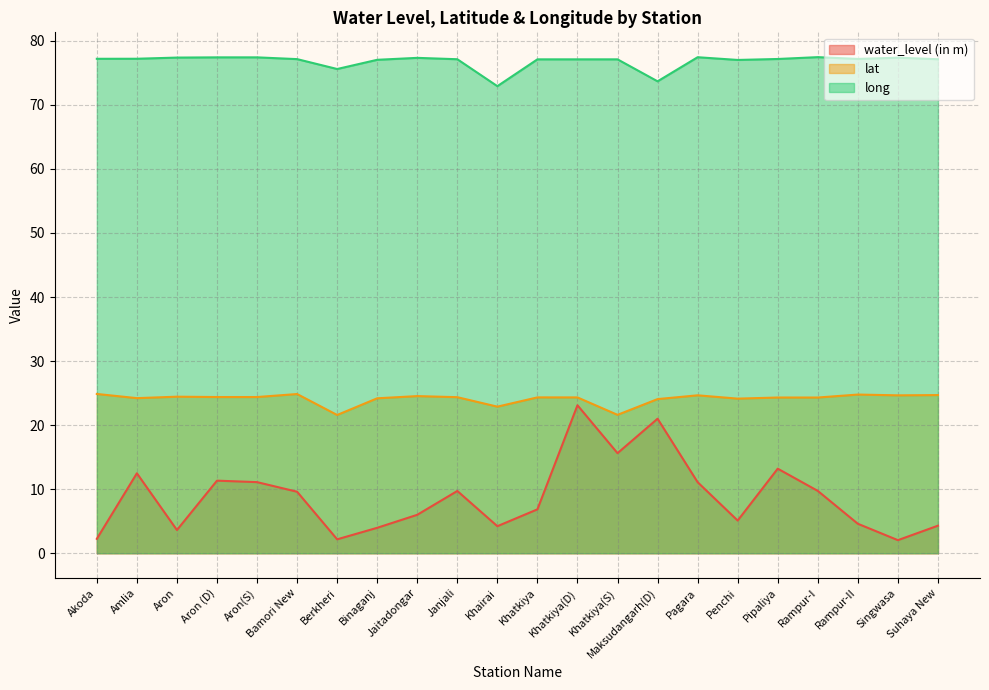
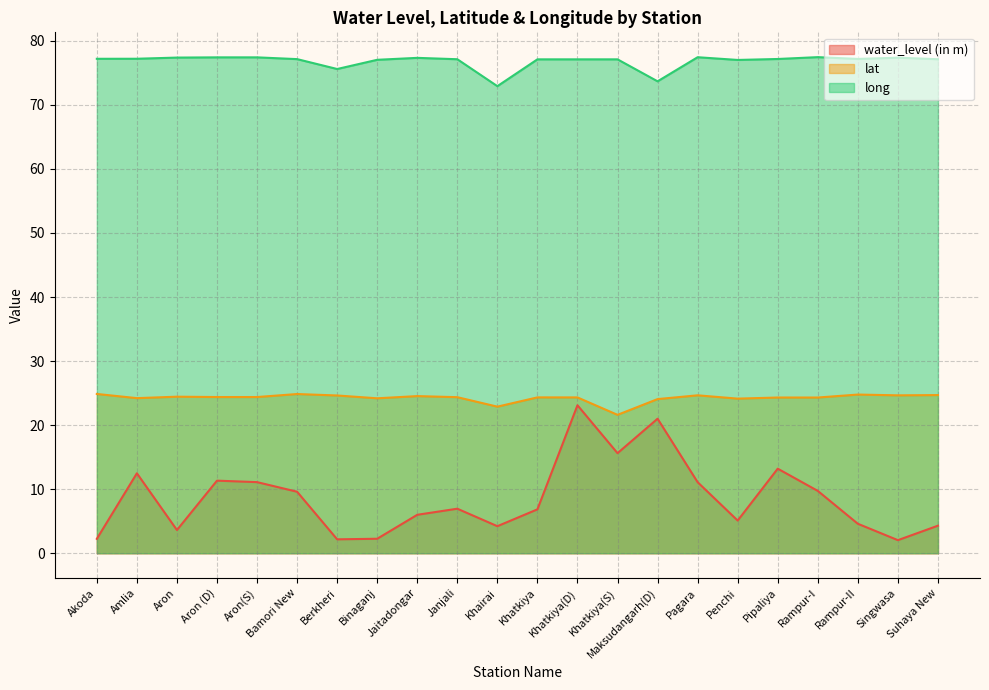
lat, Berkheri: 22 -> 25
water_level (in m), Binaganj: 4 -> 2
water_level (in m), Janjali: 10 -> 7
